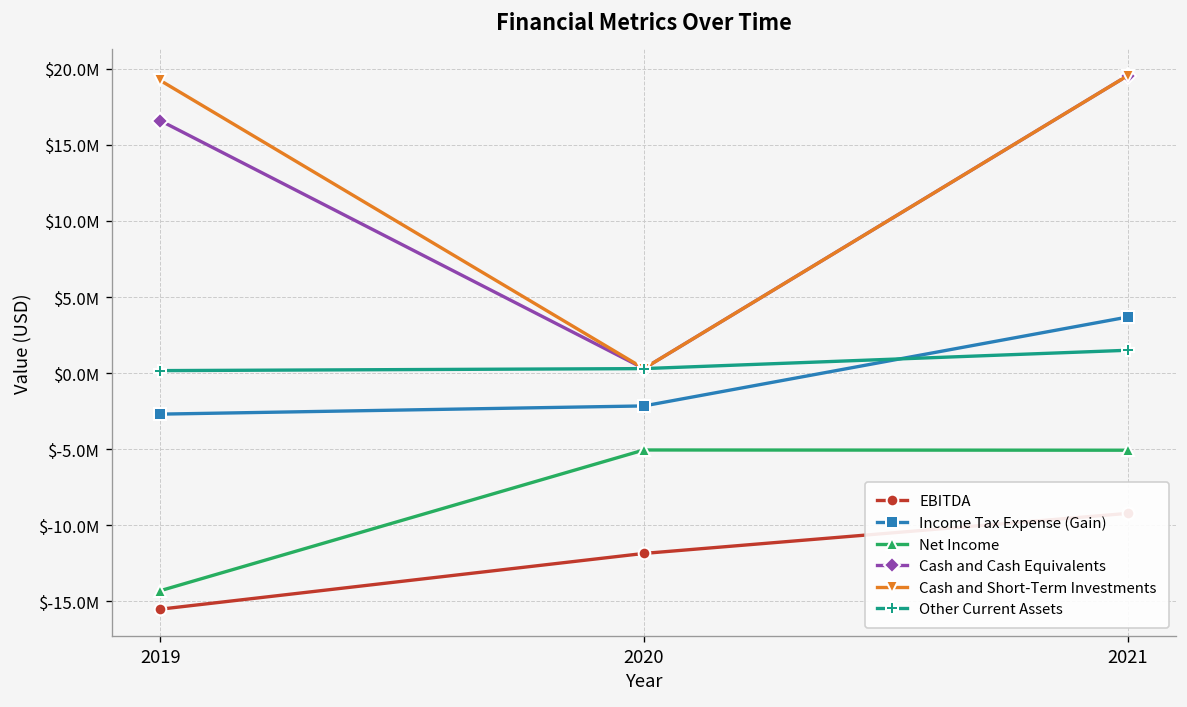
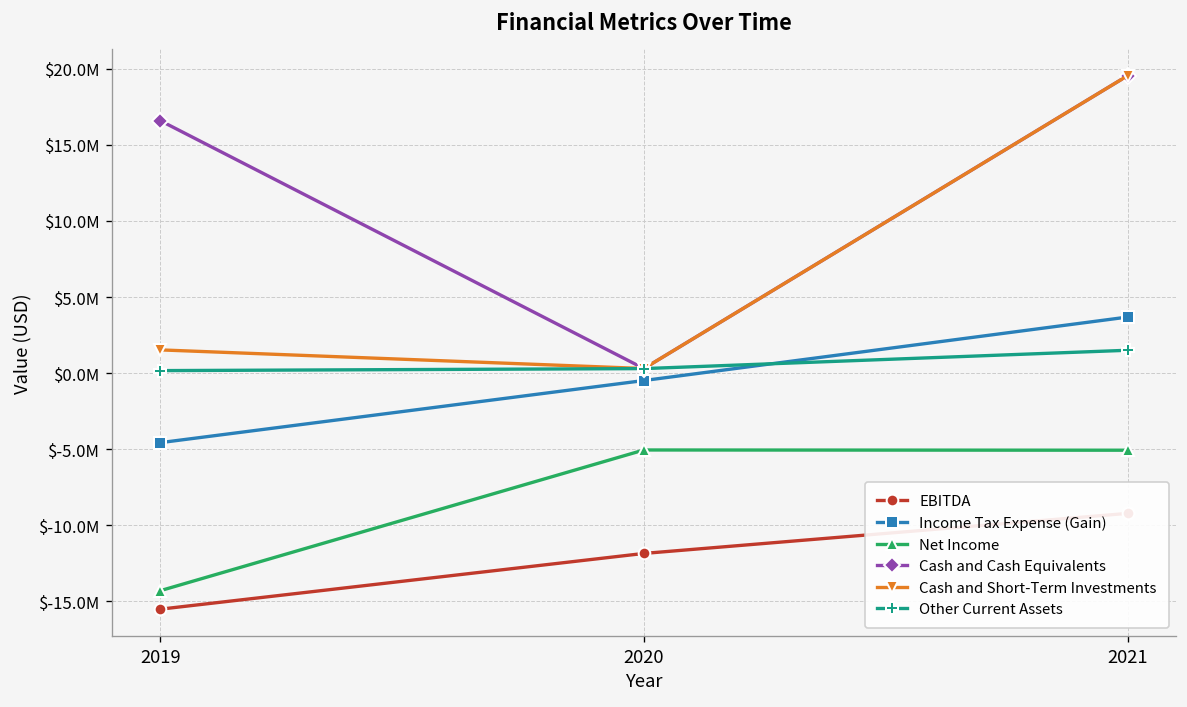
Income Tax Expense (Gain), 2019: $-2700000 -> $-4600000
Cash and Short-Term Investments, 2019: $19200000 -> $1500000
Income Tax Expense (Gain), 2020: $-2200000 -> $-500000
